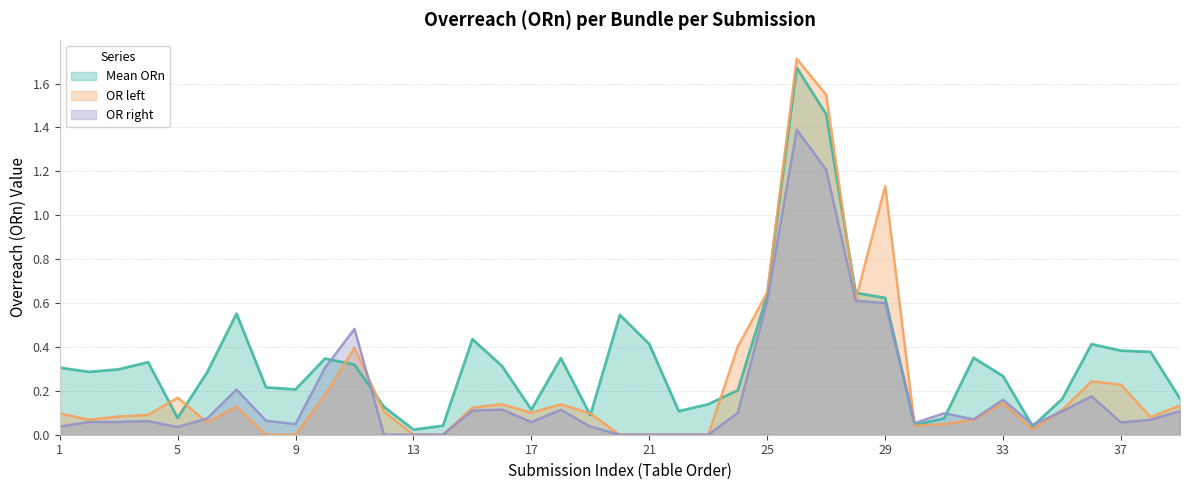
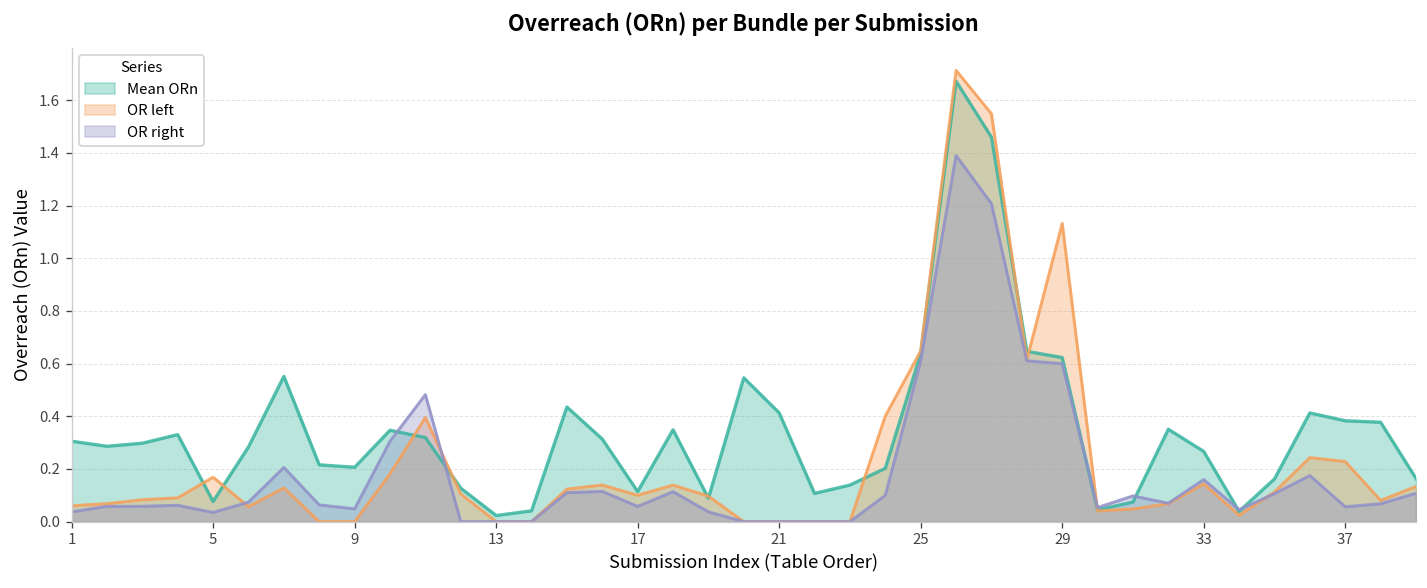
OR left, 1: 0.10 -> 0.06
